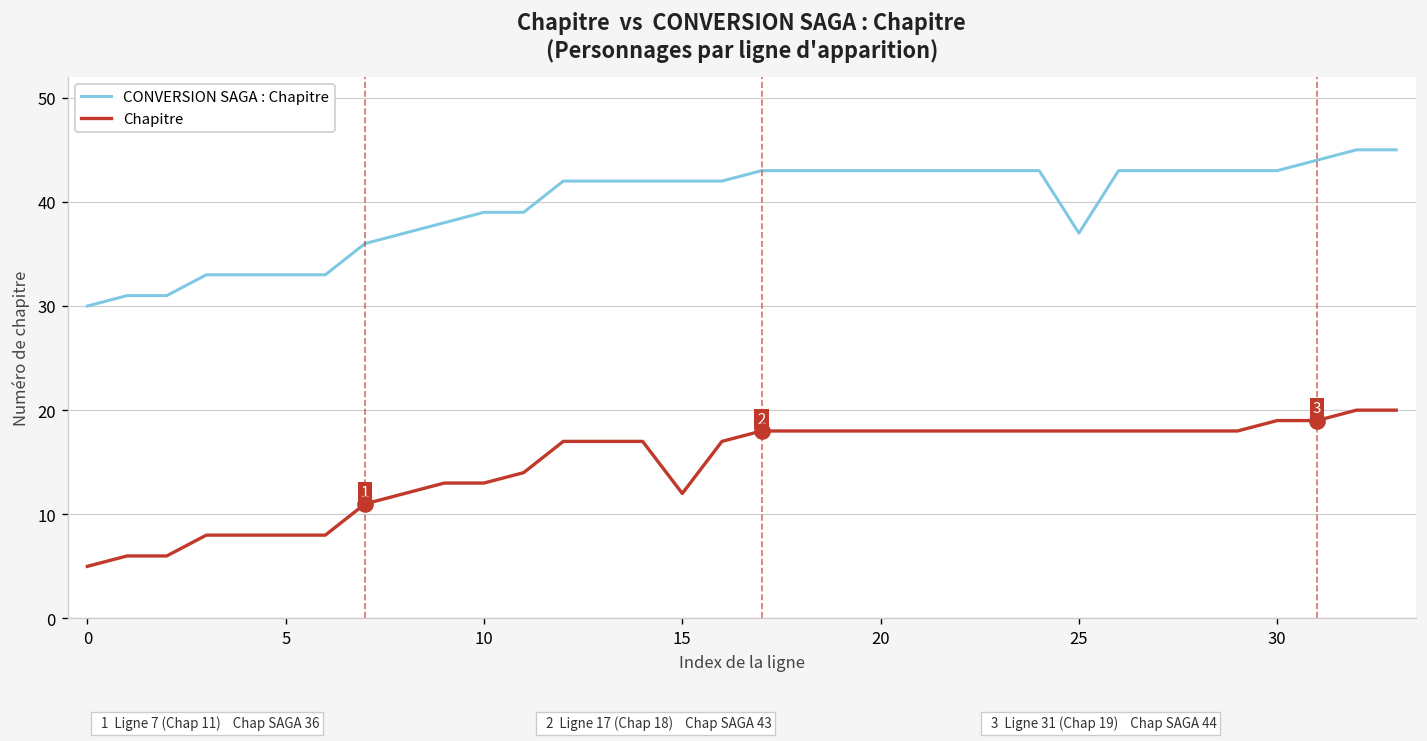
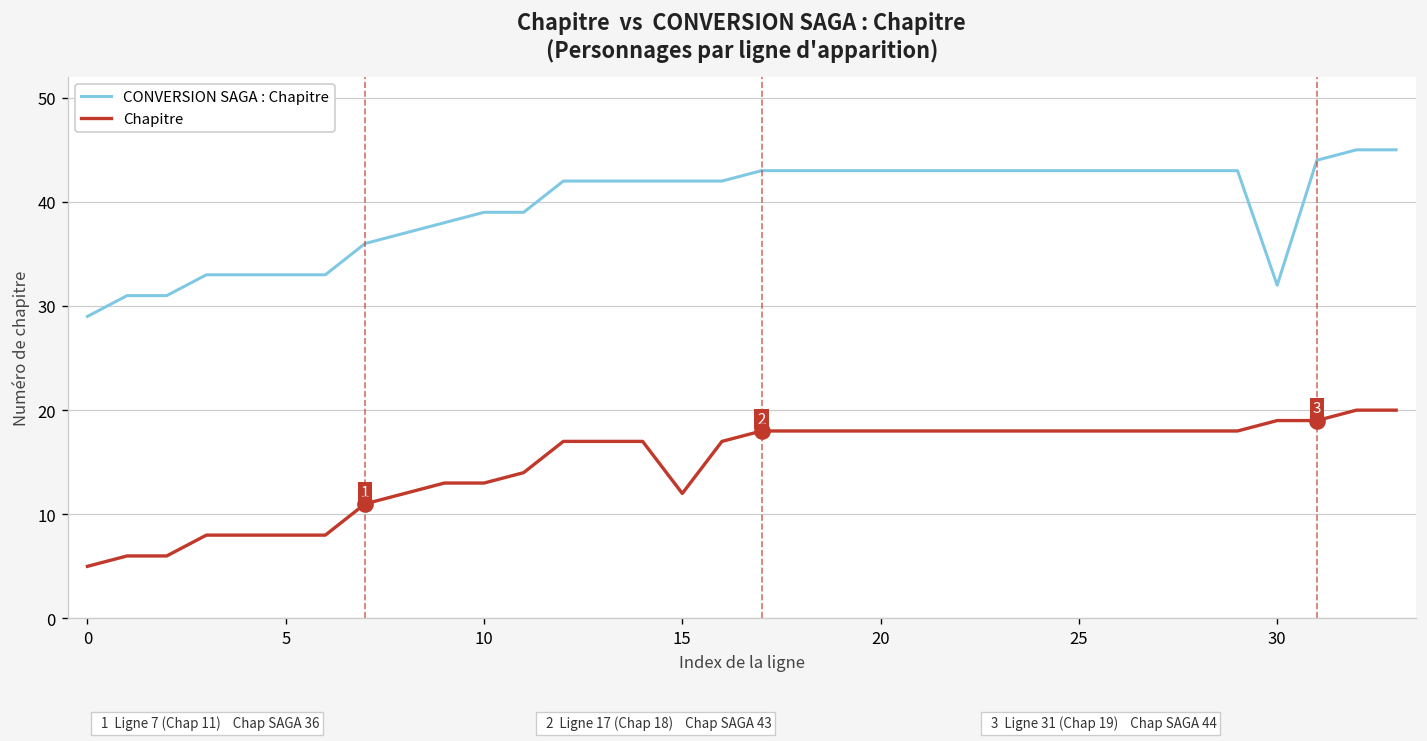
CONVERSION SAGA : Chapitre, 0: 30 -> 29
CONVERSION SAGA : Chapitre, 25: 37 -> 43
CONVERSION SAGA : Chapitre, 30: 43 -> 32
